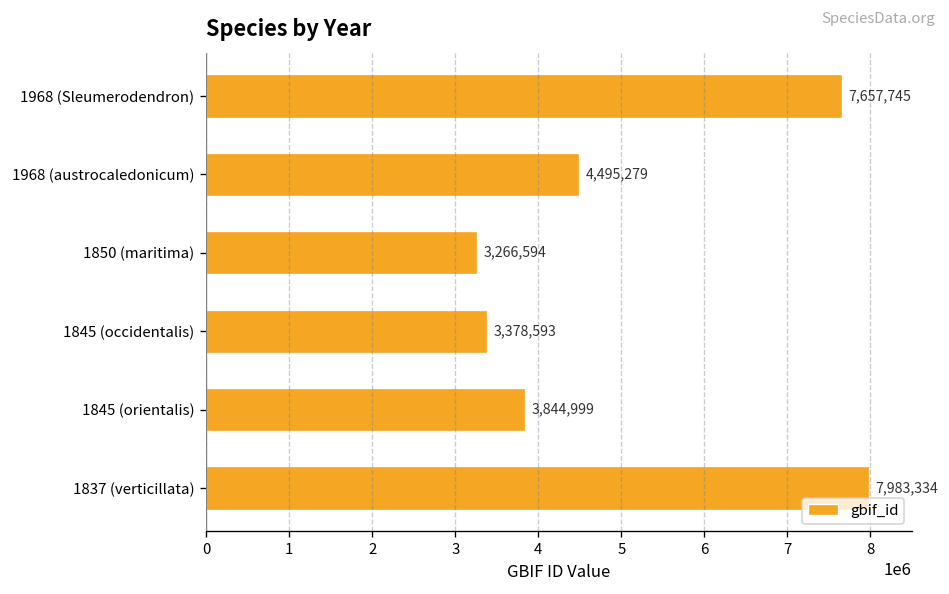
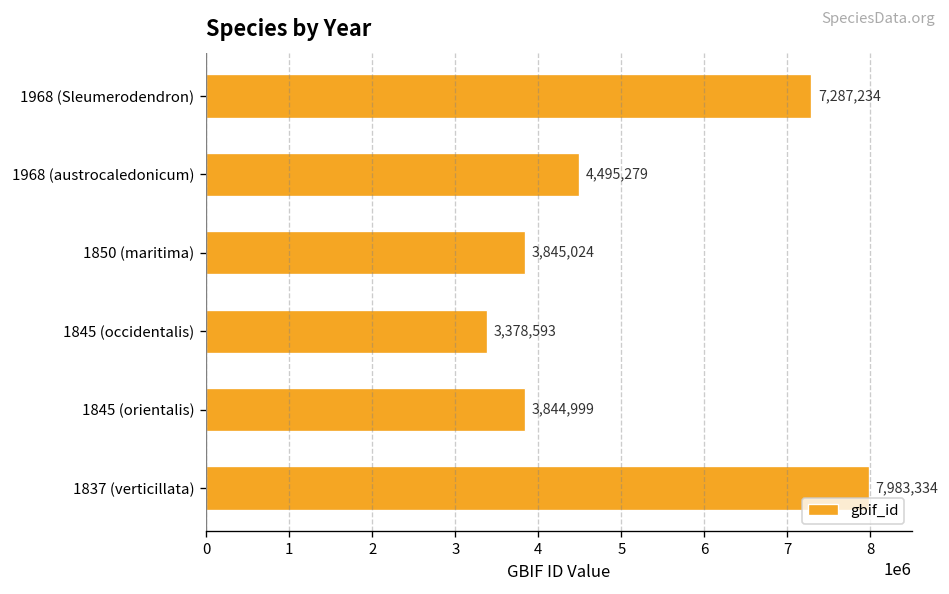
1968 (Sleumerodendron): 7,657,745 -> 7,287,234
1850 (maritima): 3,266,594 -> 3,845,024
